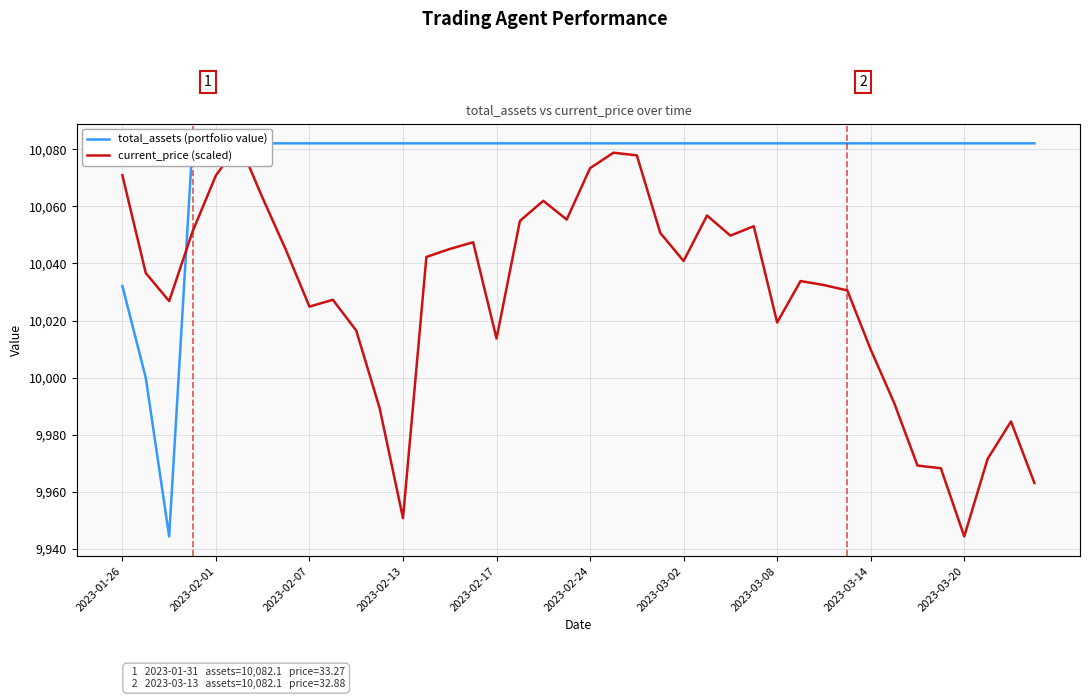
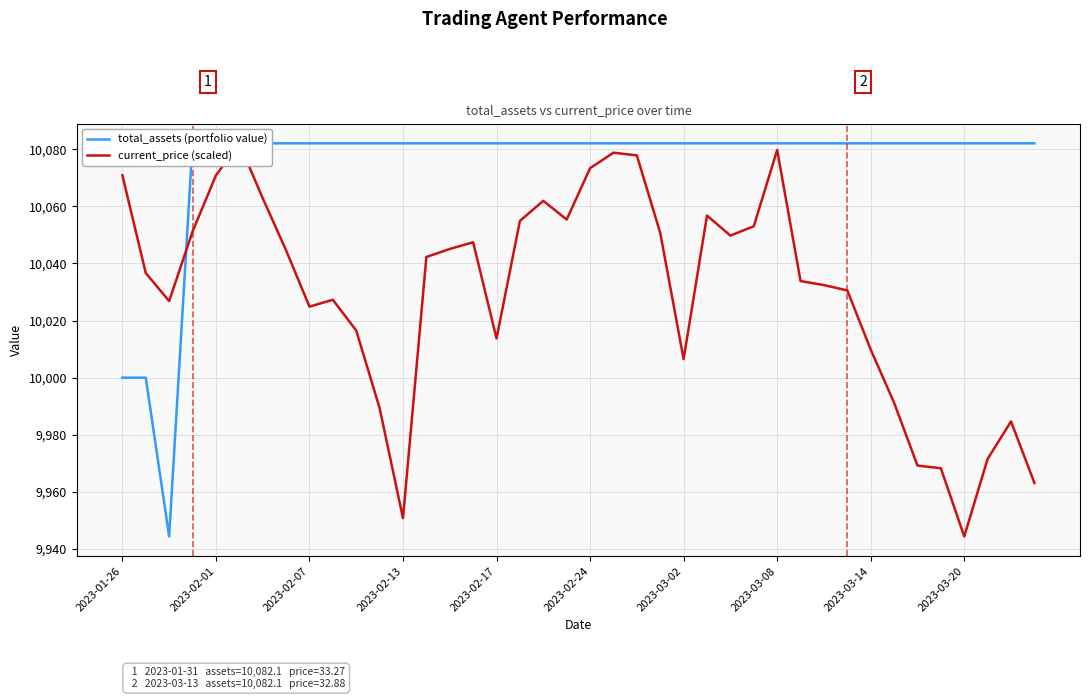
total_assets (portfolio value), 2023-01-26: 10,032 -> 10,000
current_price (scaled), 2023-03-02: 10,041 -> 10,006
current_price (scaled), 2023-03-08: 10,019 -> 10,080
